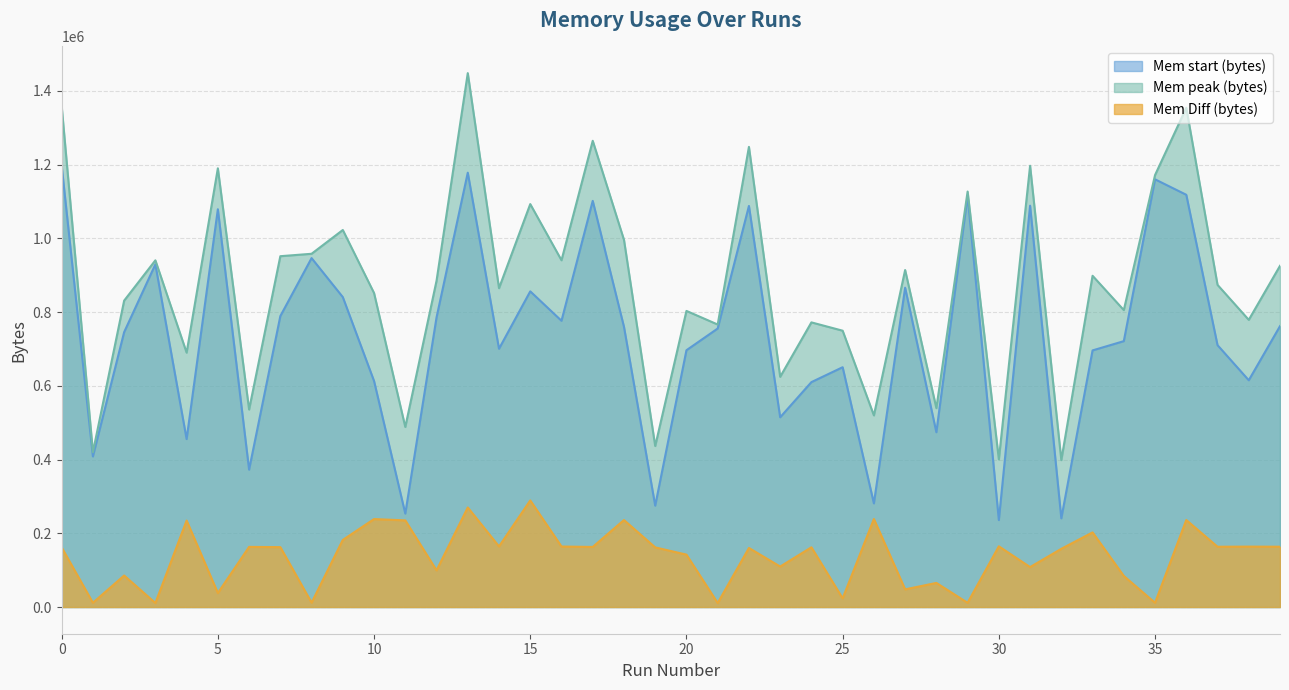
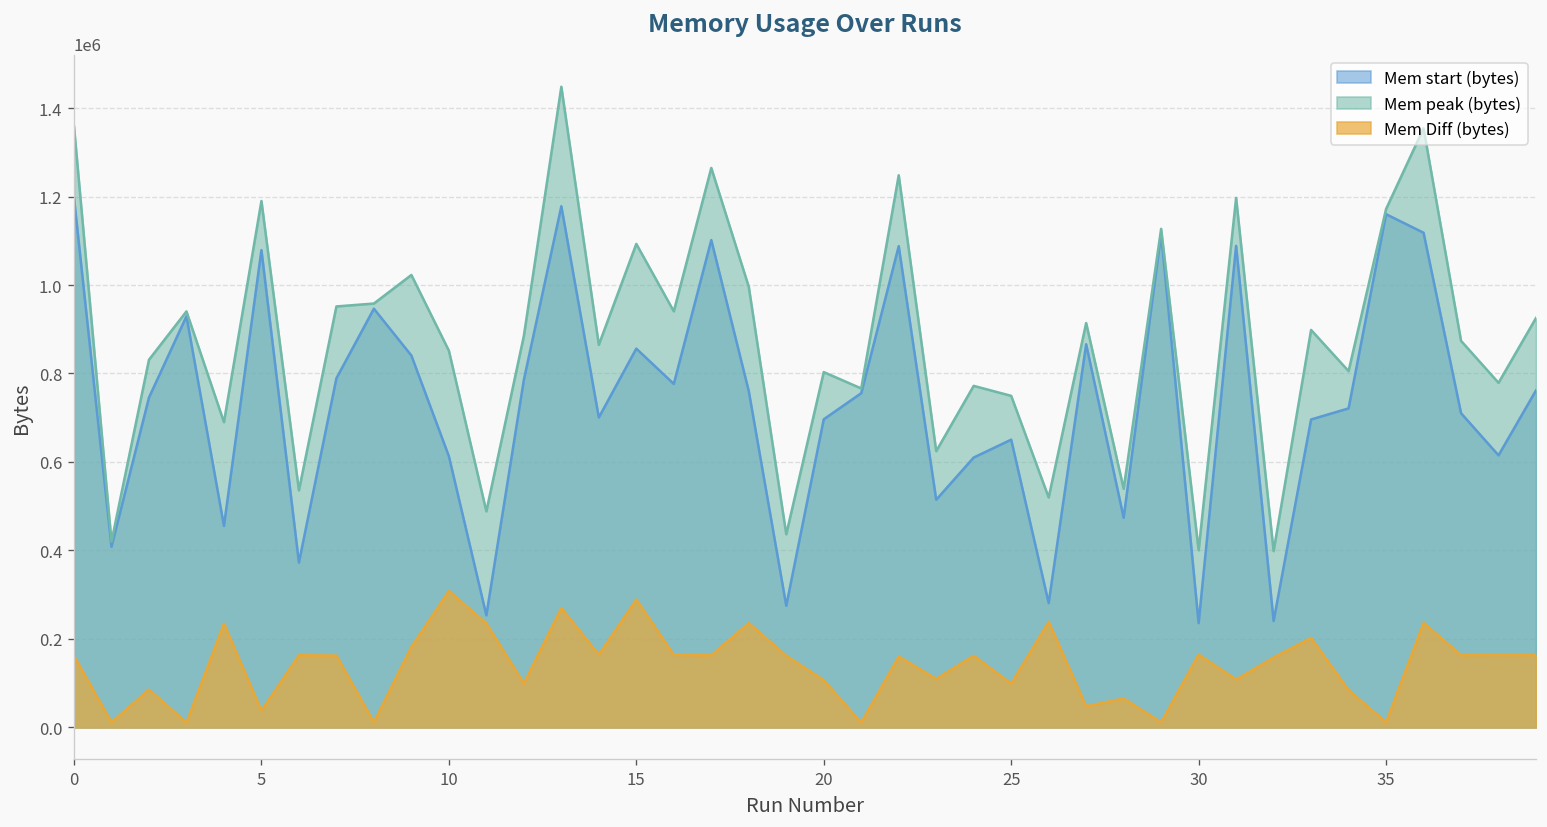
Mem Diff (bytes), 10: 240000 -> 310000
Mem Diff (bytes), 20: 140000 -> 110000
Mem Diff (bytes), 25: 20000 -> 100000
